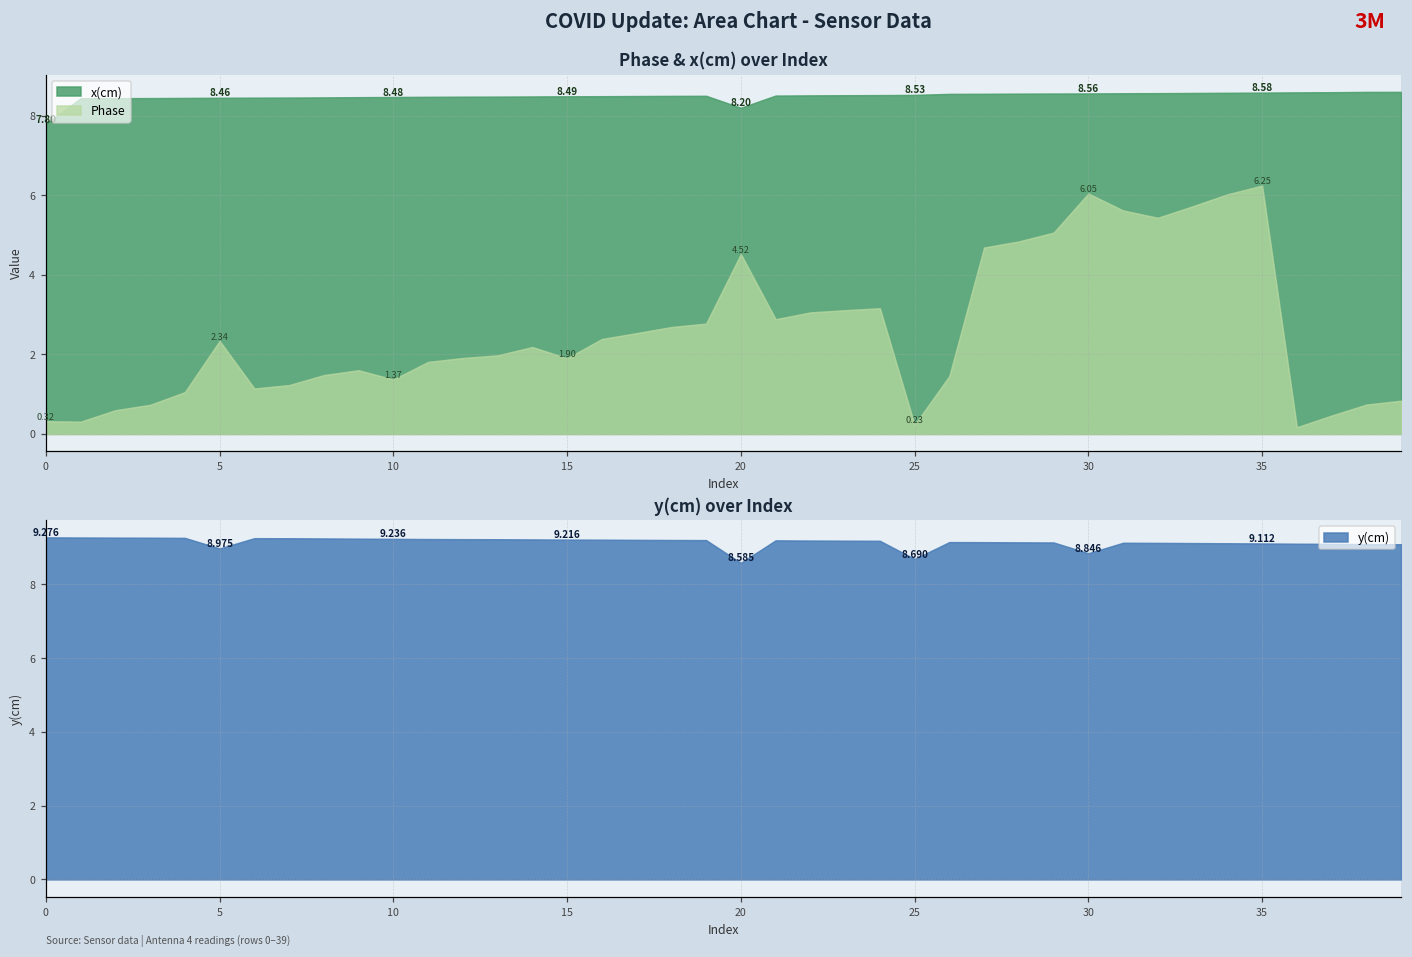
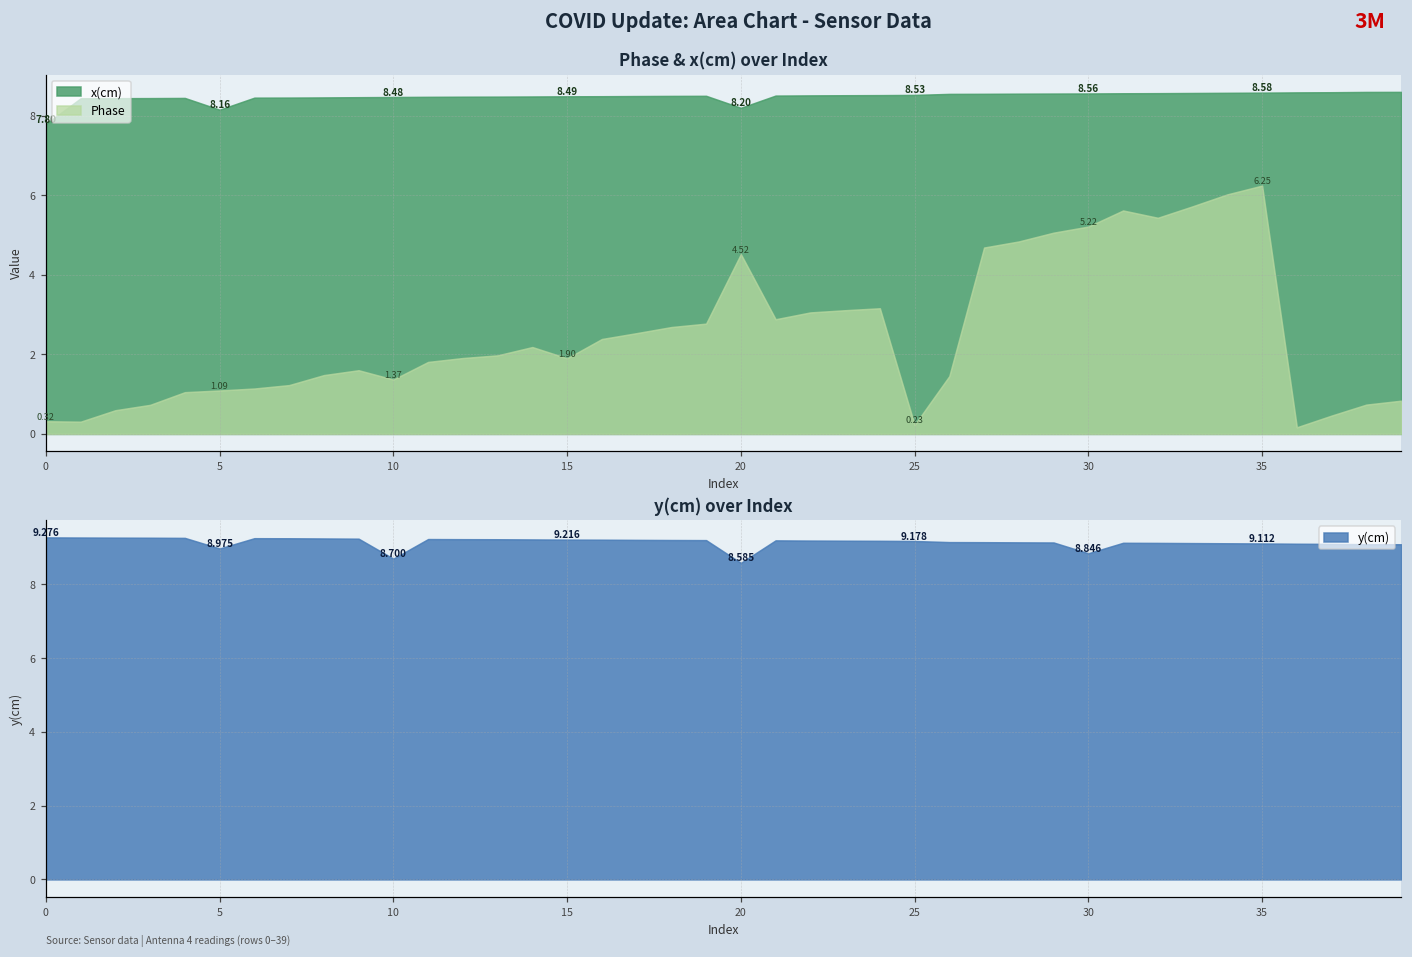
Phase & x(cm) over Index, x(cm), 5: 8.46 -> 8.16
Phase & x(cm) over Index, Phase, 5: 2.34 -> 1.09
Phase & x(cm) over Index, Phase, 30: 6.05 -> 5.22
y(cm) over Index, 10: 9.236 -> 8.700
y(cm) over Index, 25: 8.690 -> 9.178
